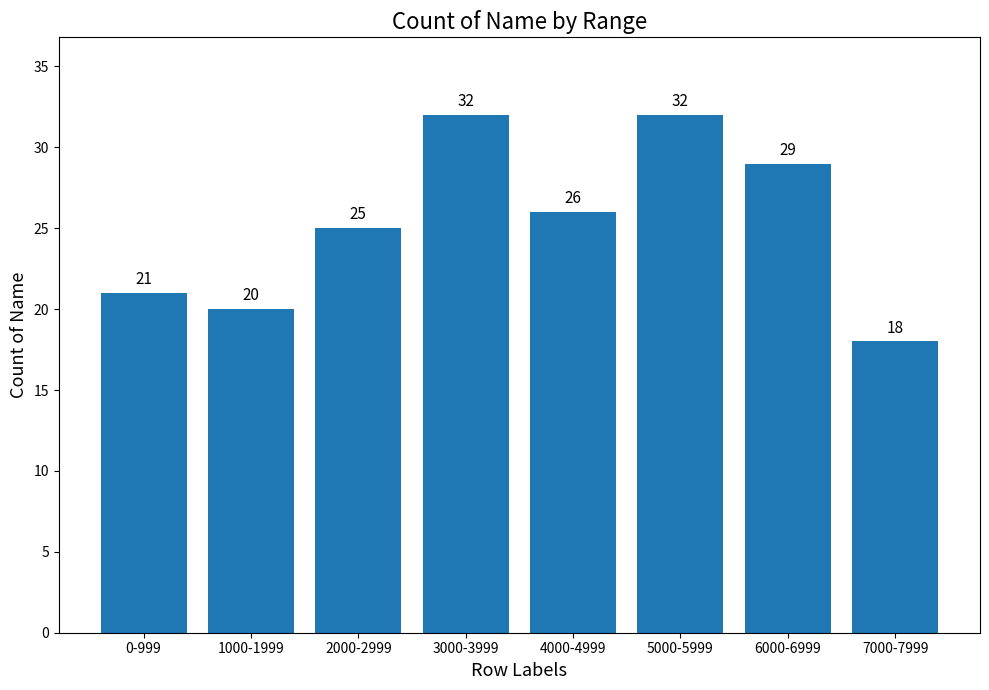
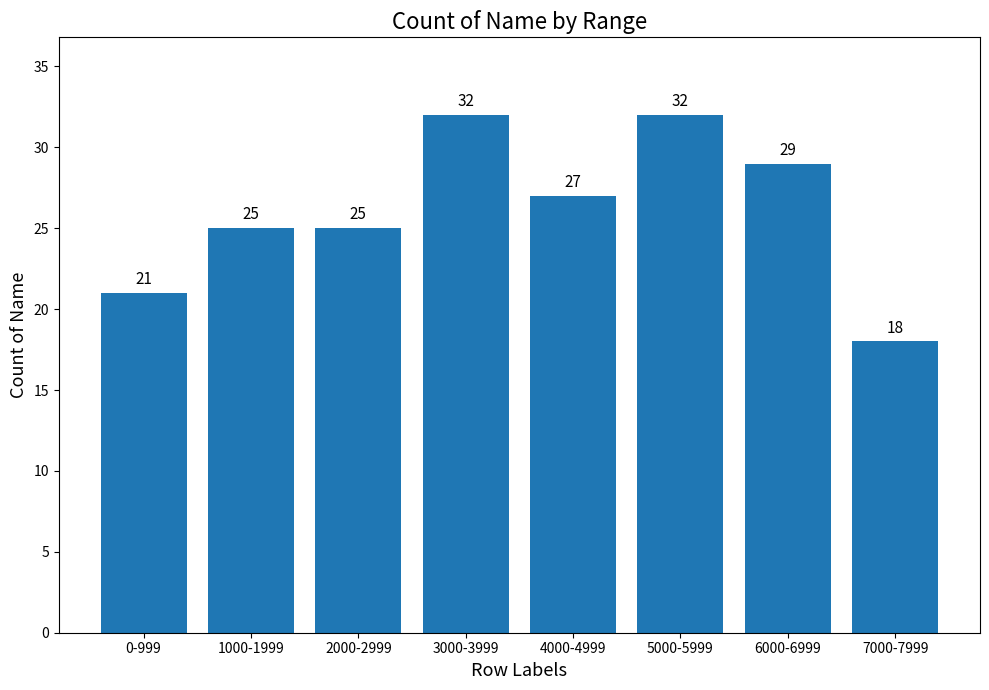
1000-1999: 20 -> 25
4000-4999: 26 -> 27
